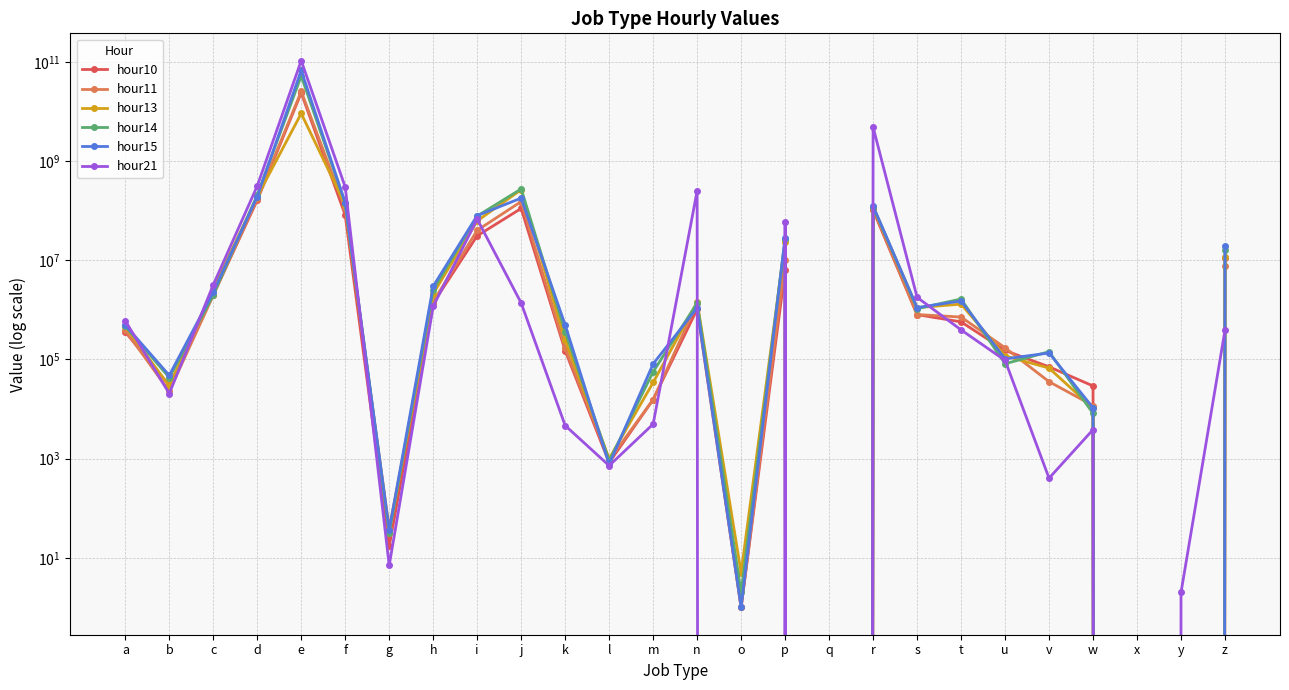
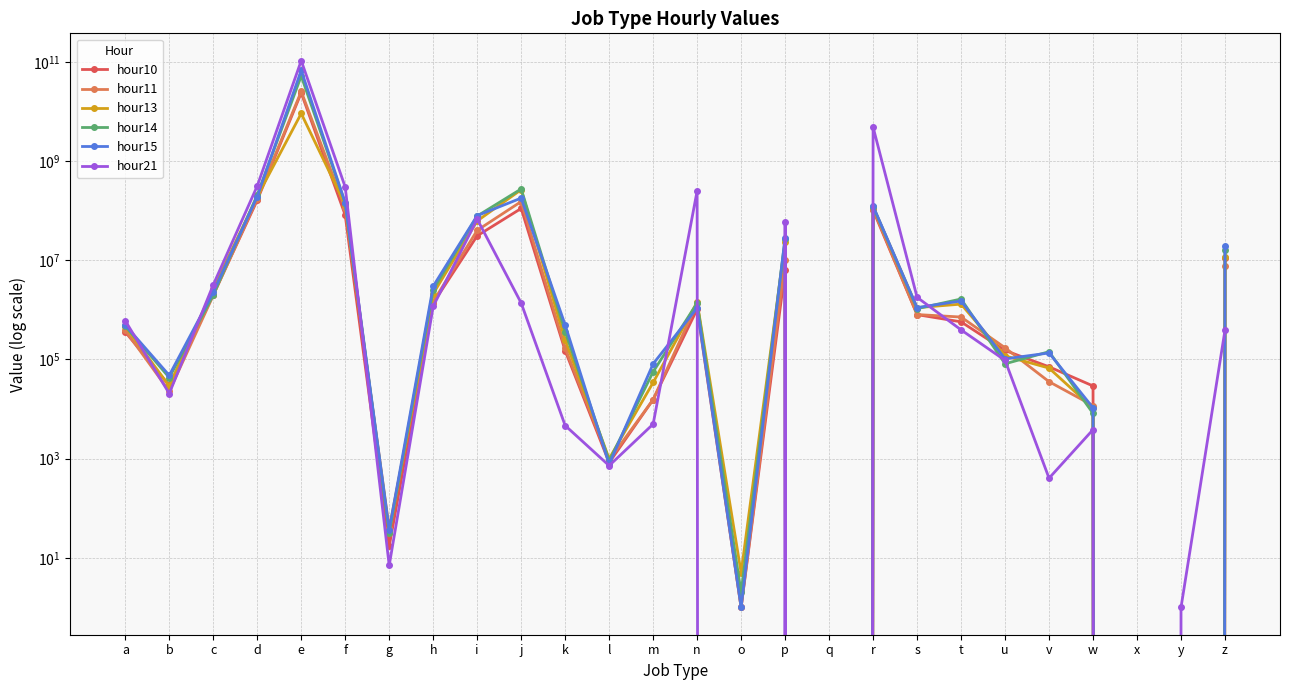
hour21, y: 2 -> 1
